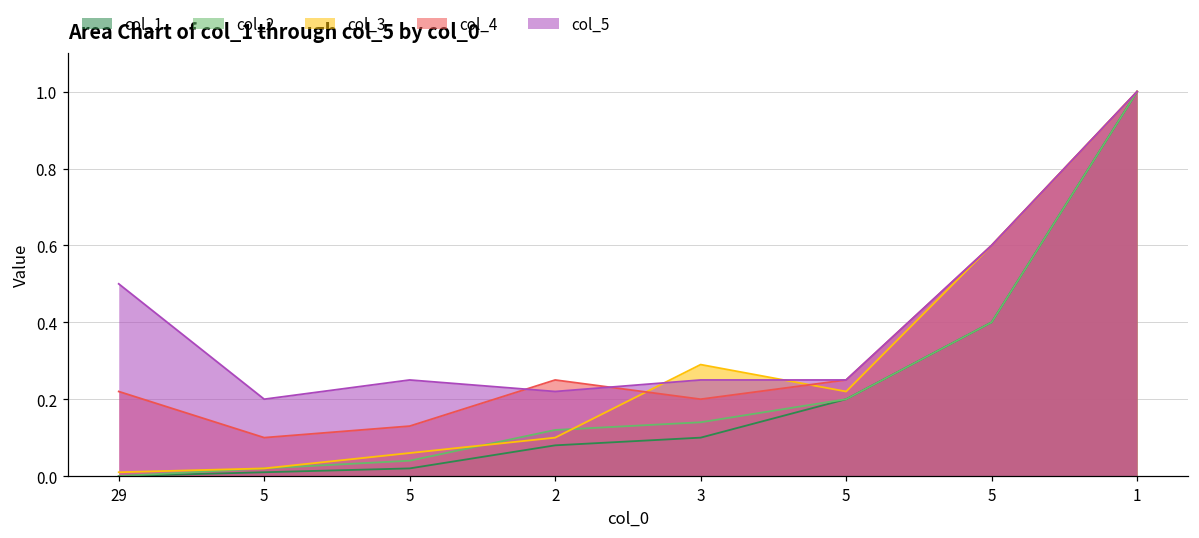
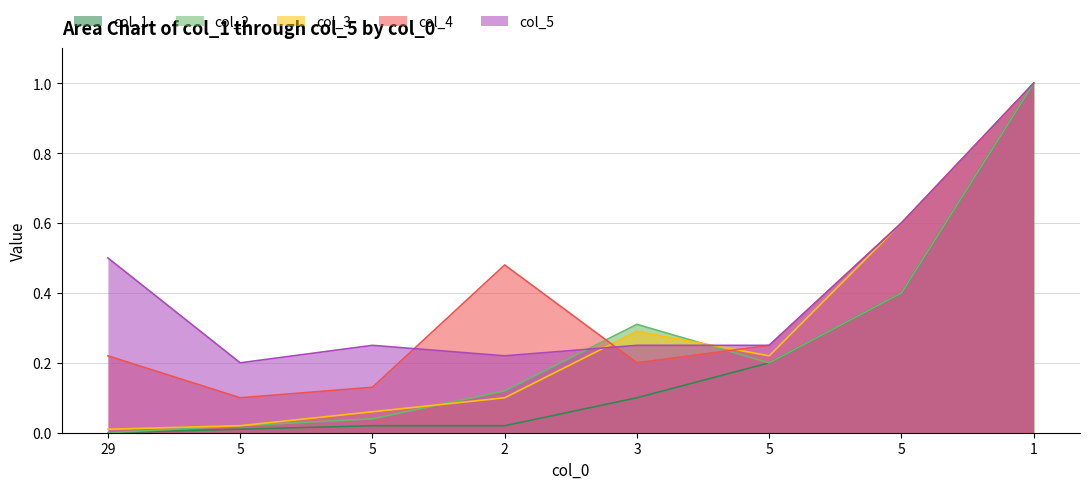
col_1, 2: 0.08 -> 0.02
col_4, 2: 0.25 -> 0.48
col_2, 3: 0.14 -> 0.31
